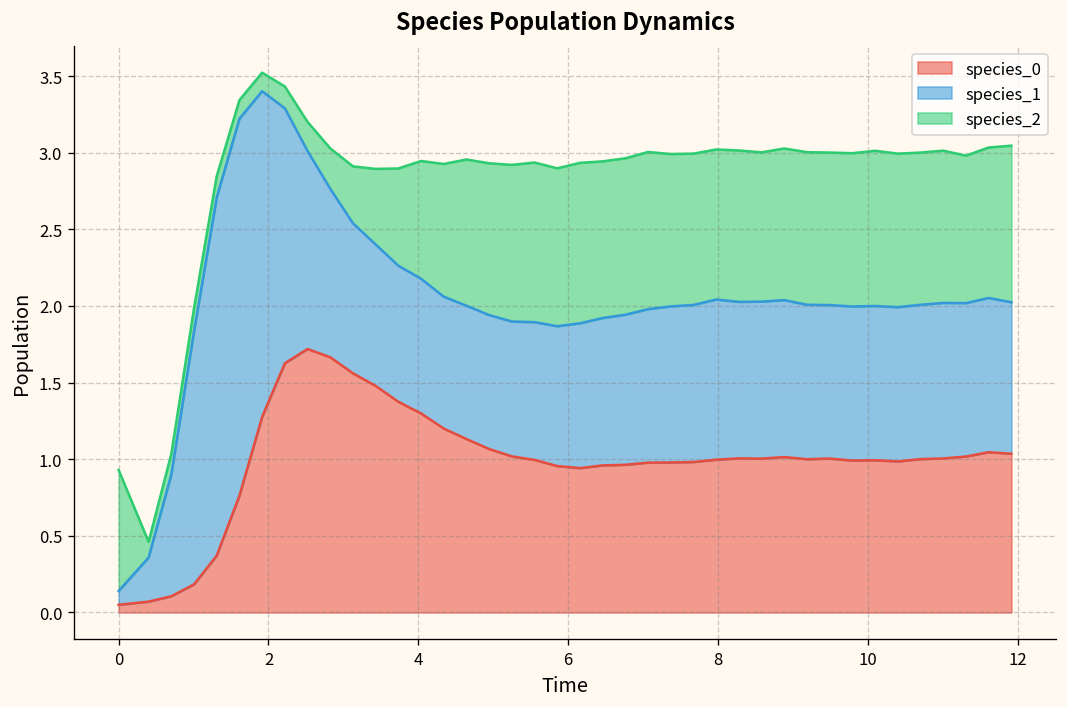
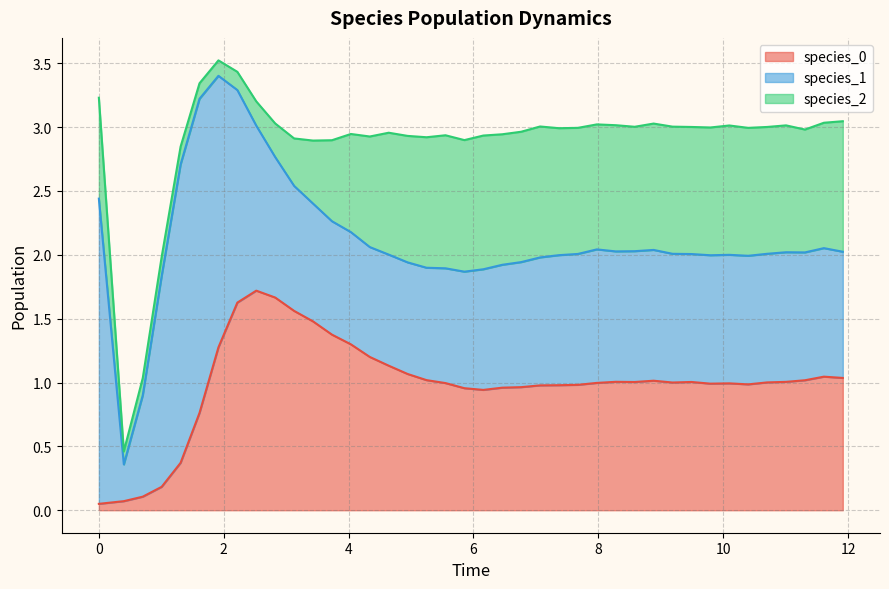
species_1, 0: 0.09 -> 2.39
